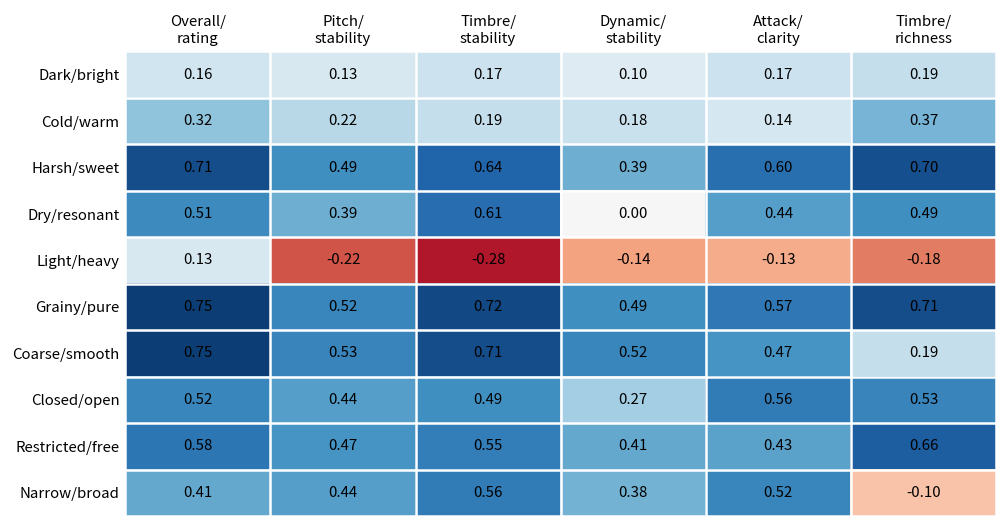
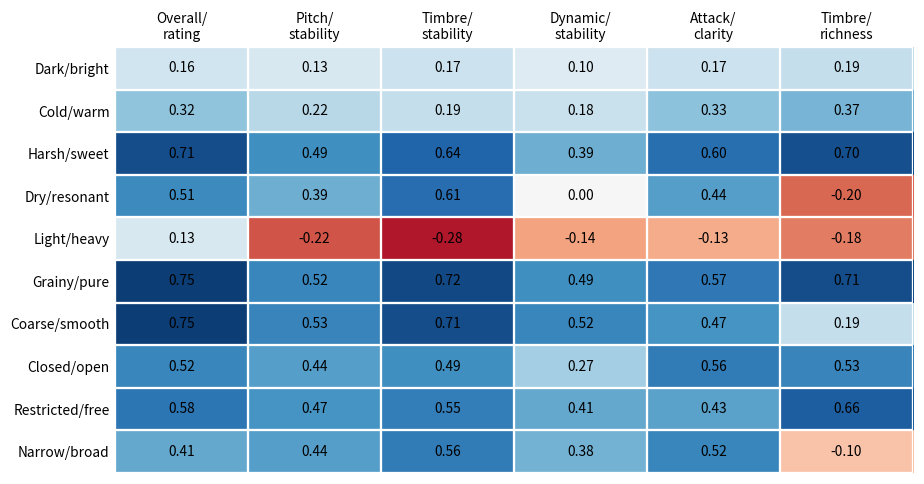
Cold/warm, Attack/ clarity: 0.14 -> 0.33
Dry/resonant, Timbre/ richness: 0.49 -> -0.20
